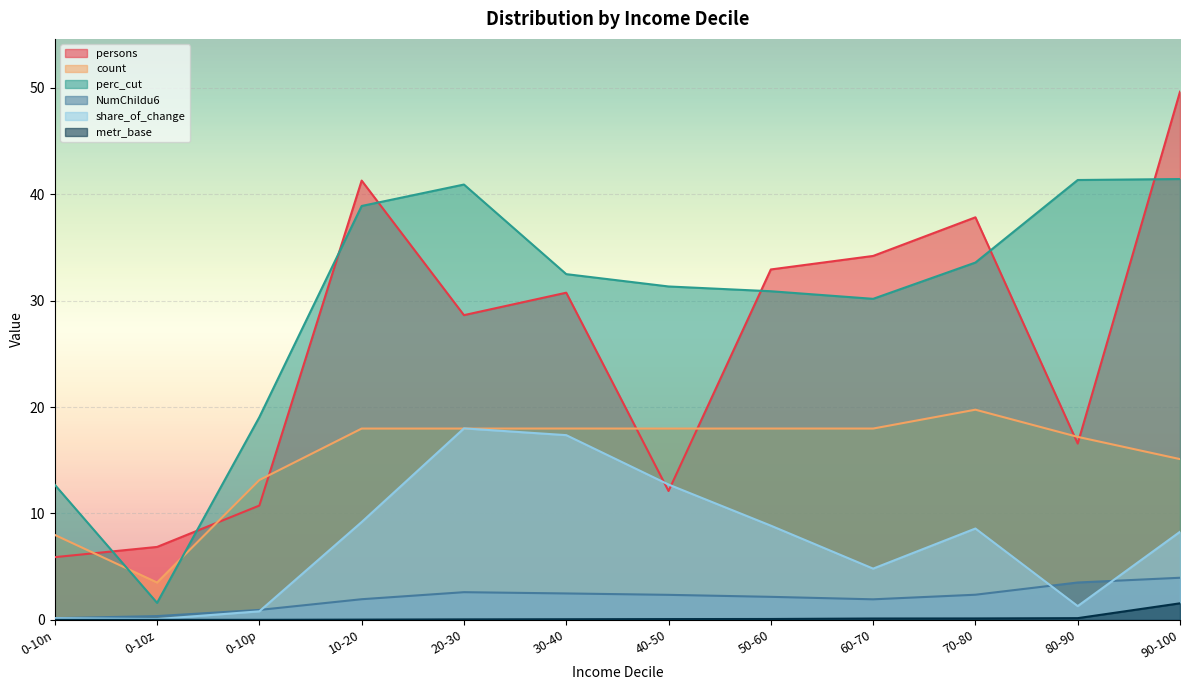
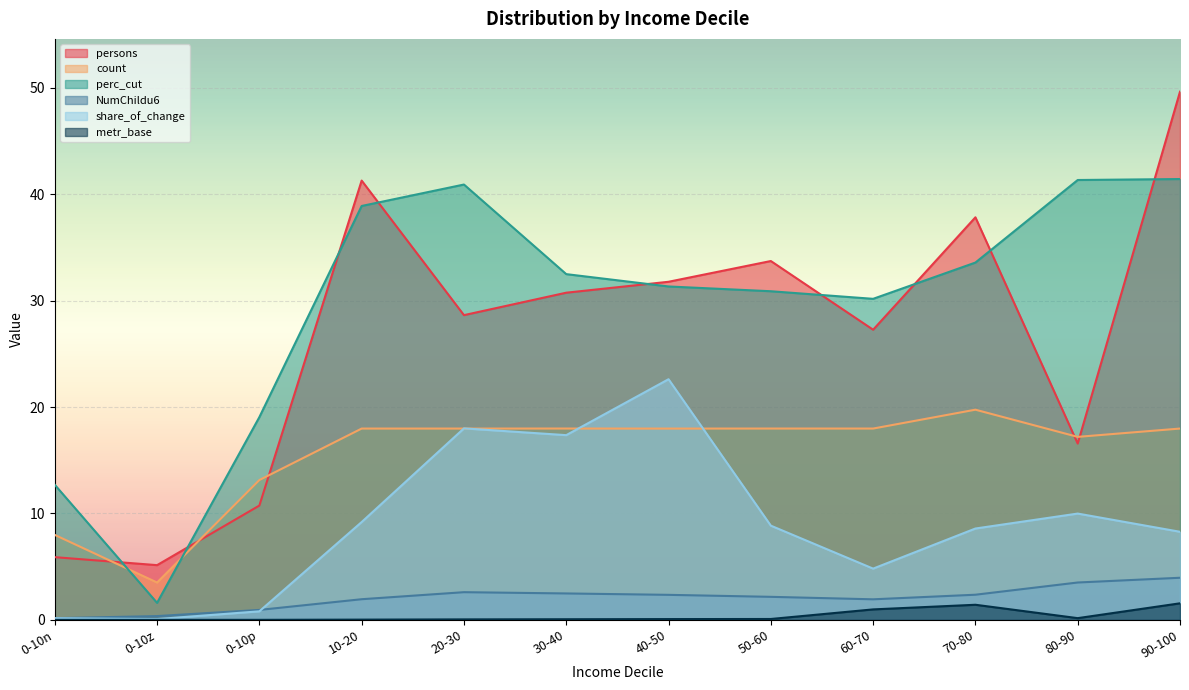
persons, 0-10z: 6.9 -> 5.1
persons, 40-50: 12.1 -> 31.8
share_of_change, 40-50: 12.7 -> 22.6
persons, 50-60: 32.9 -> 33.7
persons, 60-70: 34.2 -> 27.3
metr_base, 60-70: 0.1 -> 1.0
metr_base, 70-80: 0.1 -> 1.4
share_of_change, 80-90: 1.3 -> 10.0
count, 90-100: 15.1 -> 18.0
